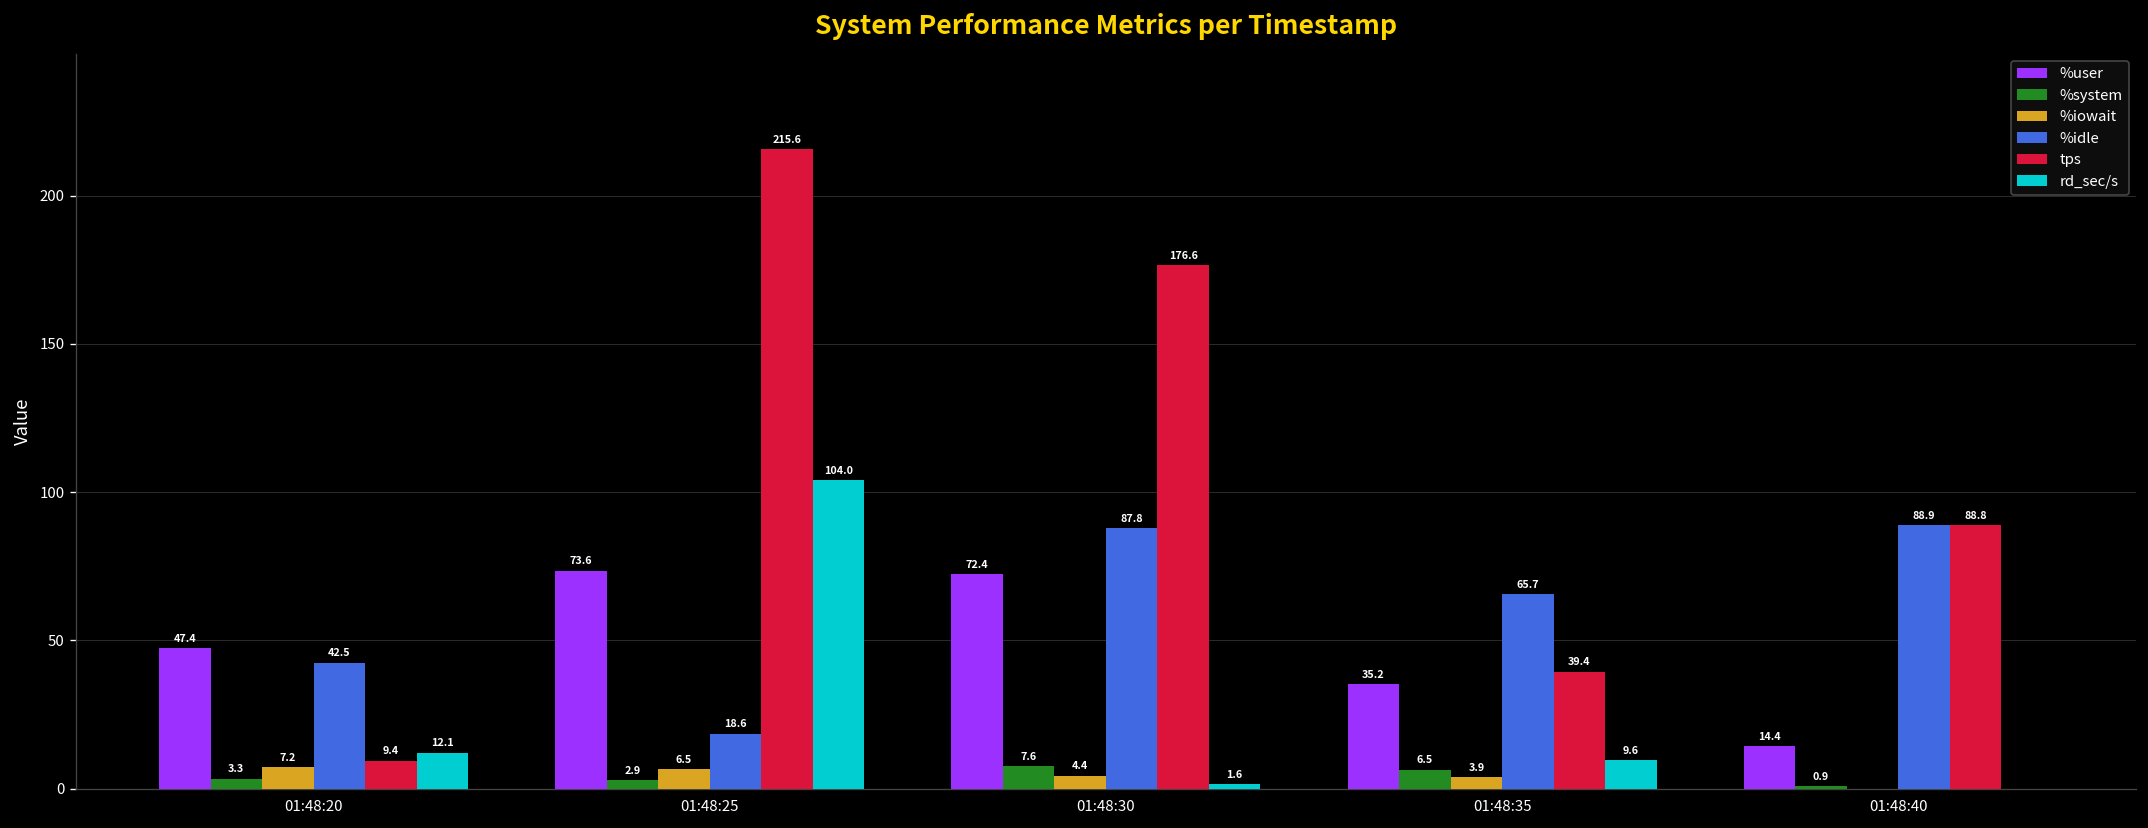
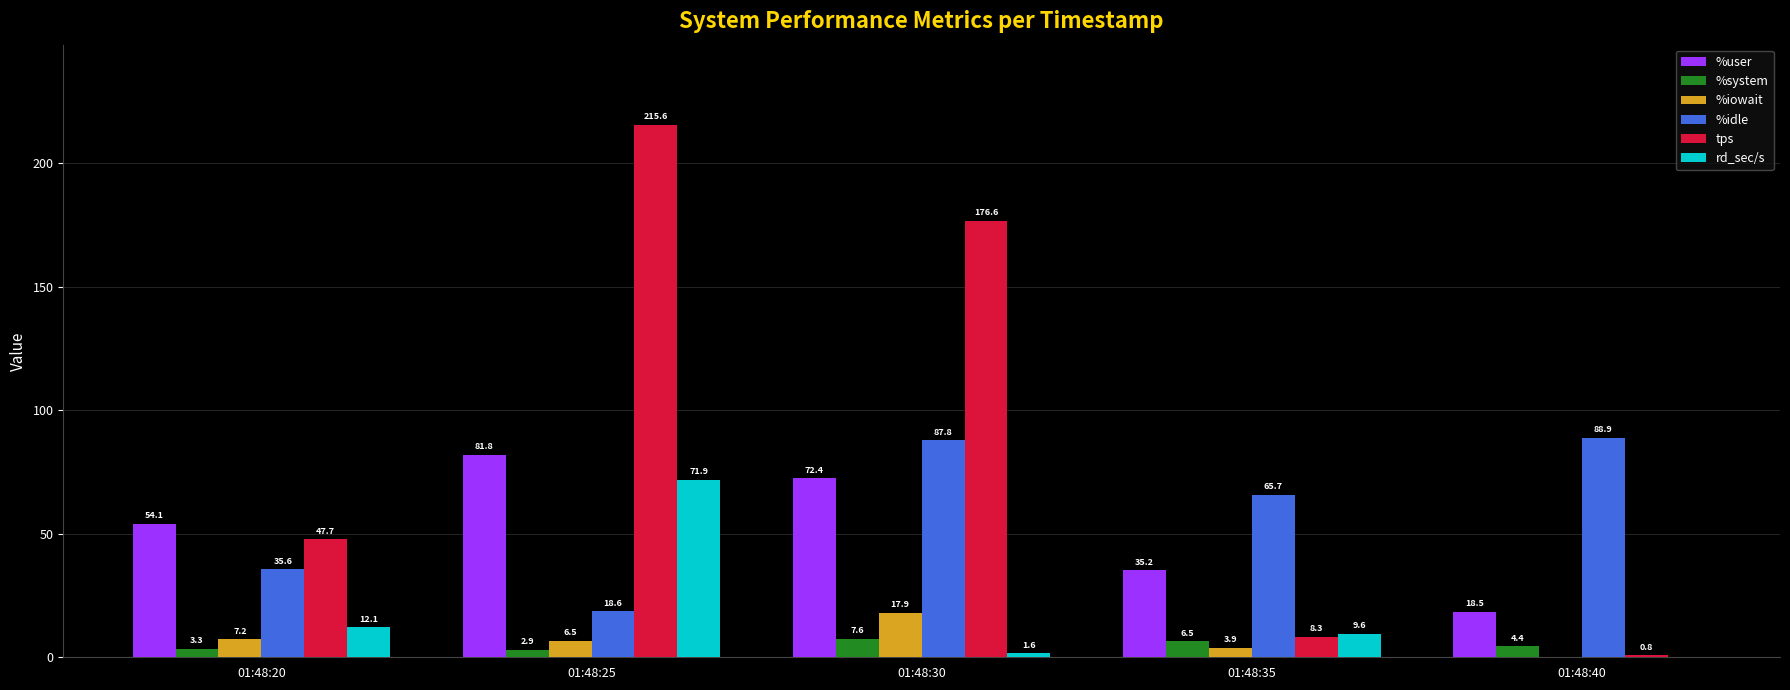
%user, 01:48:20: 47.4 -> 54.1
%idle, 01:48:20: 42.5 -> 35.6
tps, 01:48:20: 9.4 -> 47.7
%user, 01:48:25: 73.6 -> 81.8
rd_sec/s, 01:48:25: 104.0 -> 71.9
%iowait, 01:48:30: 4.4 -> 17.9
tps, 01:48:35: 39.4 -> 8.3
%user, 01:48:40: 14.4 -> 18.5
%system, 01:48:40: 0.9 -> 4.4
tps, 01:48:40: 88.8 -> 0.8
